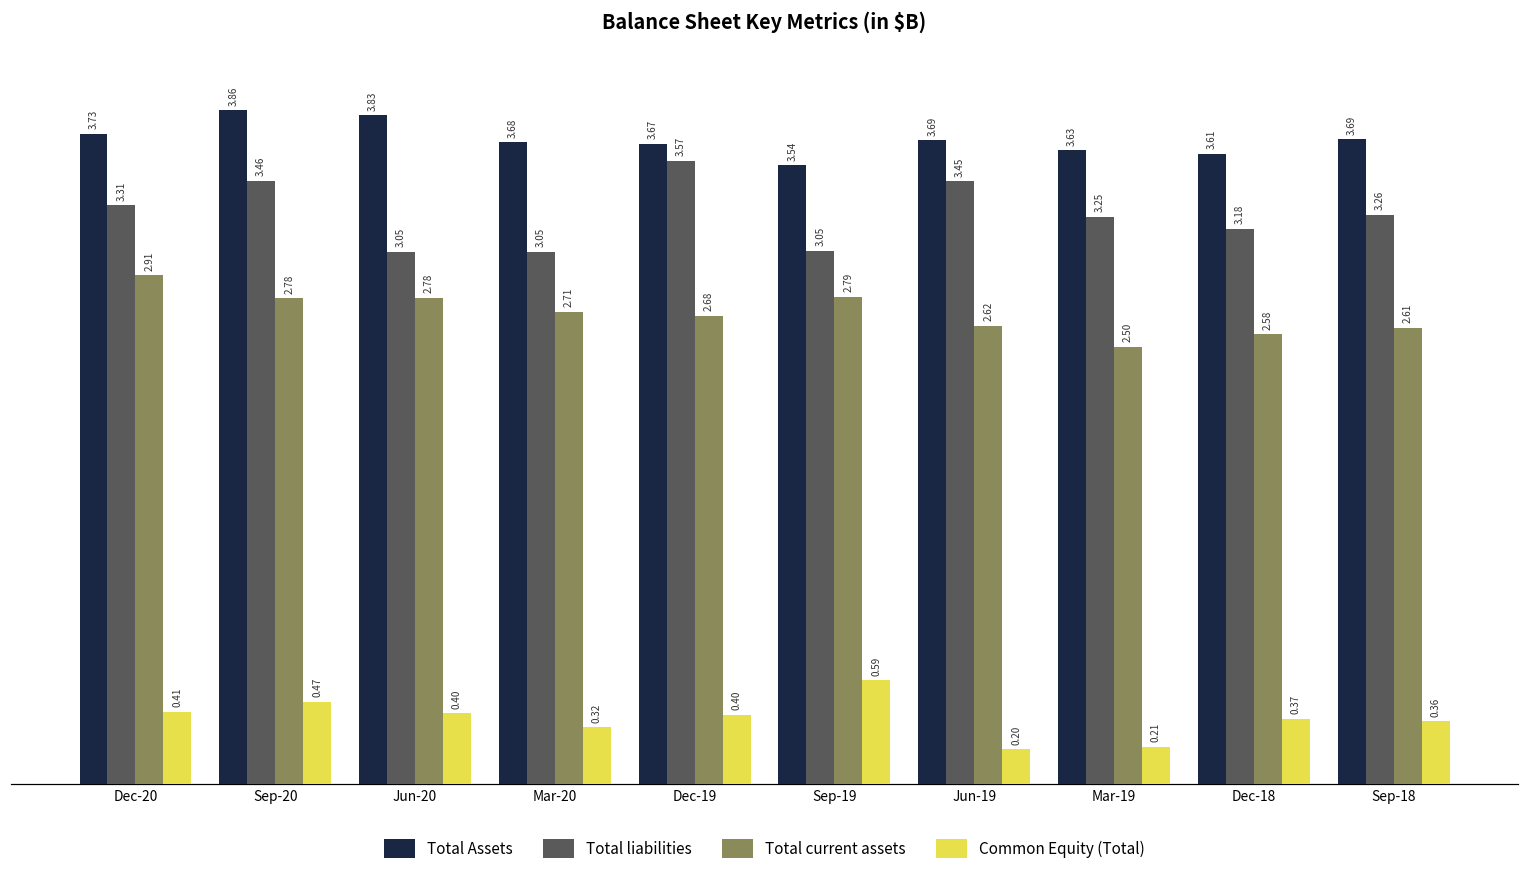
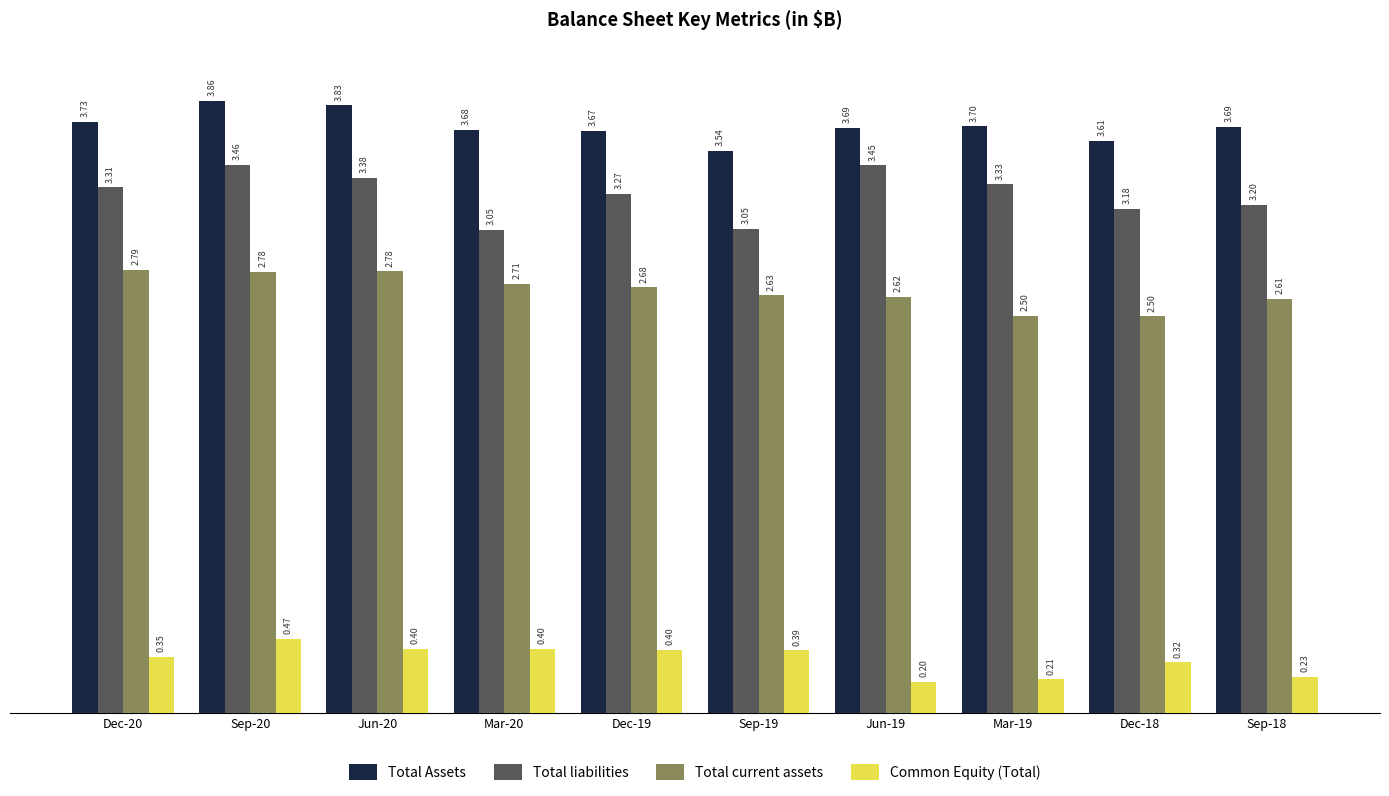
Total current assets, Dec-20: 2.91 -> 2.79
Common Equity (Total), Dec-20: 0.41 -> 0.35
Total liabilities, Jun-20: 3.05 -> 3.38
Common Equity (Total), Mar-20: 0.32 -> 0.40
Total liabilities, Dec-19: 3.57 -> 3.27
Total current assets, Sep-19: 2.79 -> 2.63
Common Equity (Total), Sep-19: 0.59 -> 0.39
Total Assets, Mar-19: 3.63 -> 3.70
Total liabilities, Mar-19: 3.25 -> 3.33
Total current assets, Dec-18: 2.58 -> 2.50
Common Equity (Total), Dec-18: 0.37 -> 0.32
Total liabilities, Sep-18: 3.26 -> 3.20
Common Equity (Total), Sep-18: 0.36 -> 0.23
